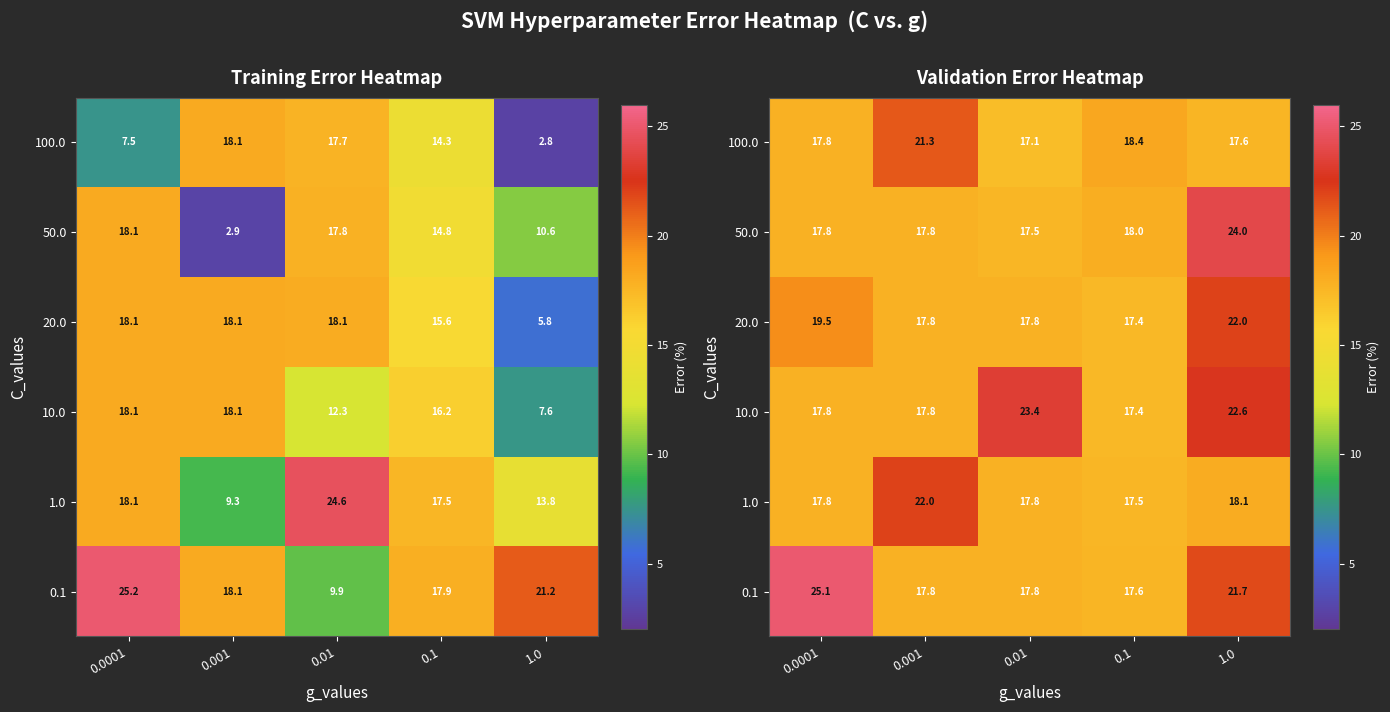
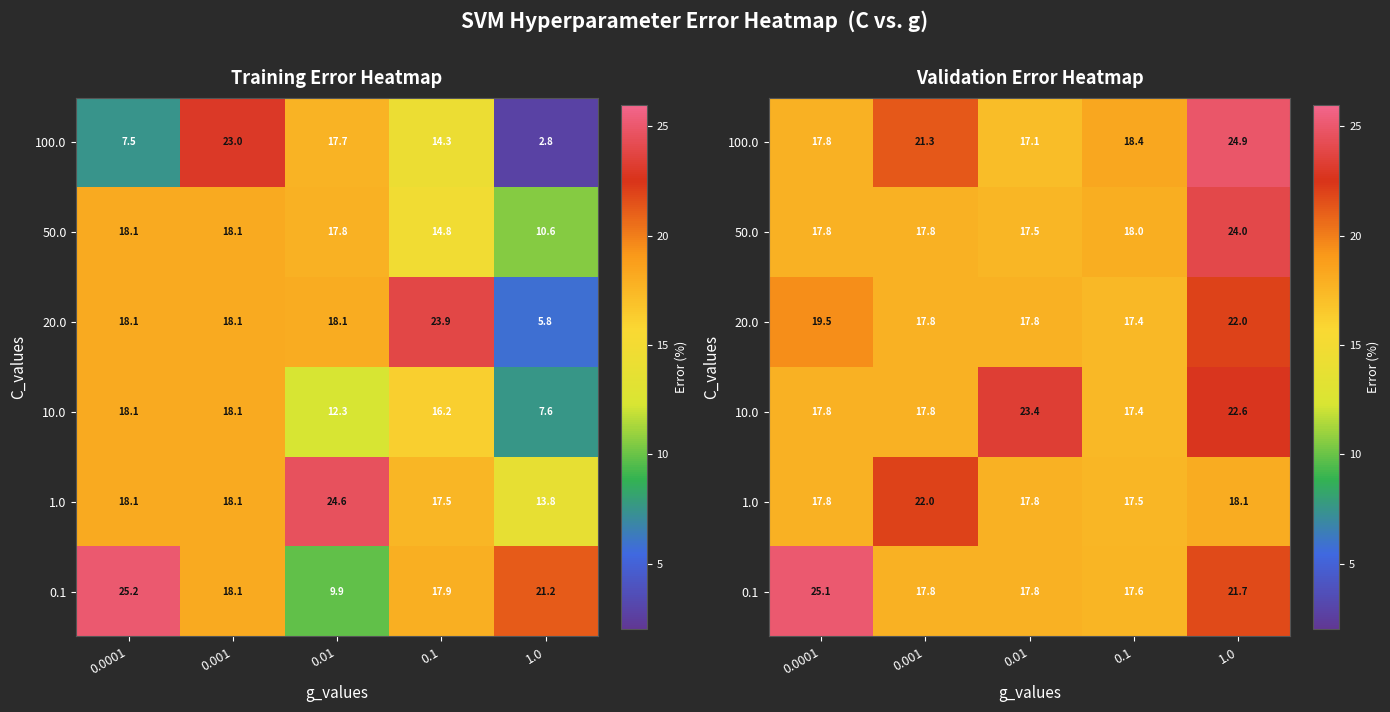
Training Error Heatmap, 100.0, 0.001: 18.1 -> 23.0
Training Error Heatmap, 50.0, 0.001: 2.9 -> 18.1
Training Error Heatmap, 20.0, 0.1: 15.6 -> 23.9
Training Error Heatmap, 1.0, 0.001: 9.3 -> 18.1
Validation Error Heatmap, 100.0, 1.0: 17.6 -> 24.9
